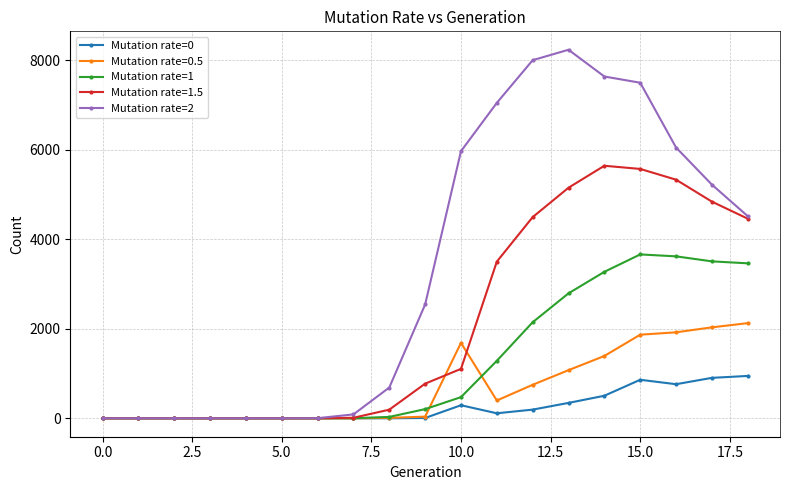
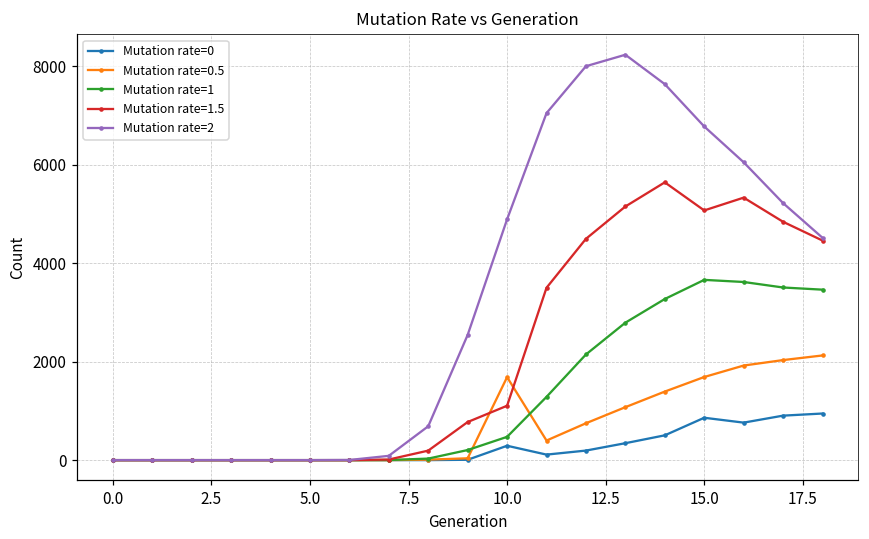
Mutation rate=2, 10.0: 6000 -> 4900
Mutation rate=0.5, 15.0: 1900 -> 1700
Mutation rate=1.5, 15.0: 5600 -> 5100
Mutation rate=2, 15.0: 7500 -> 6800
